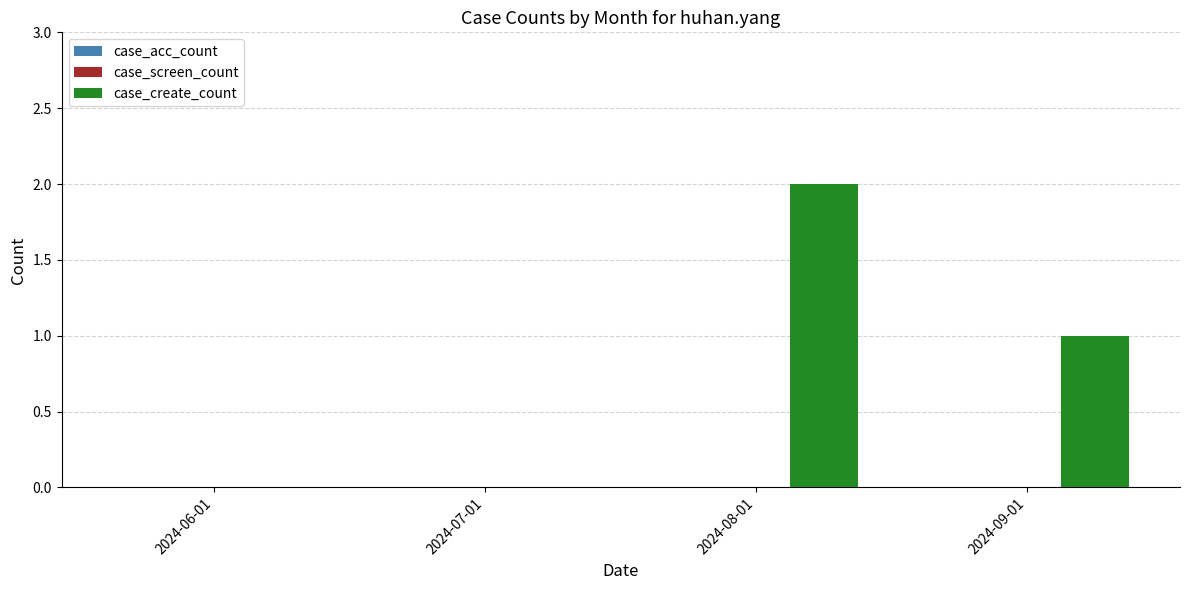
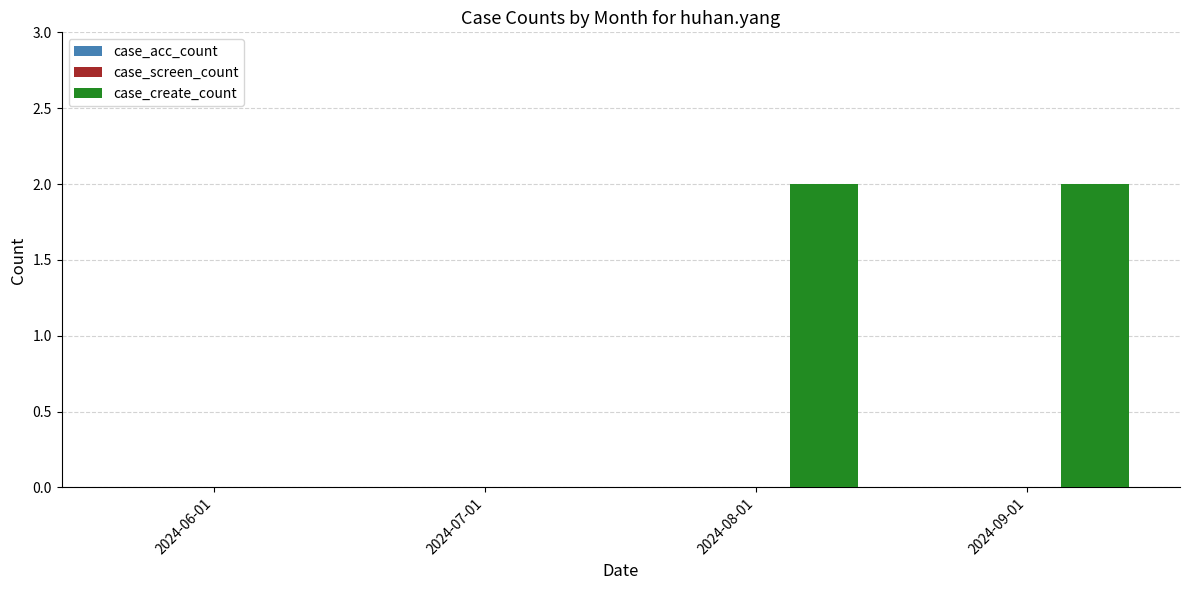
case_create_count, 2024-09-01: 1 -> 2
